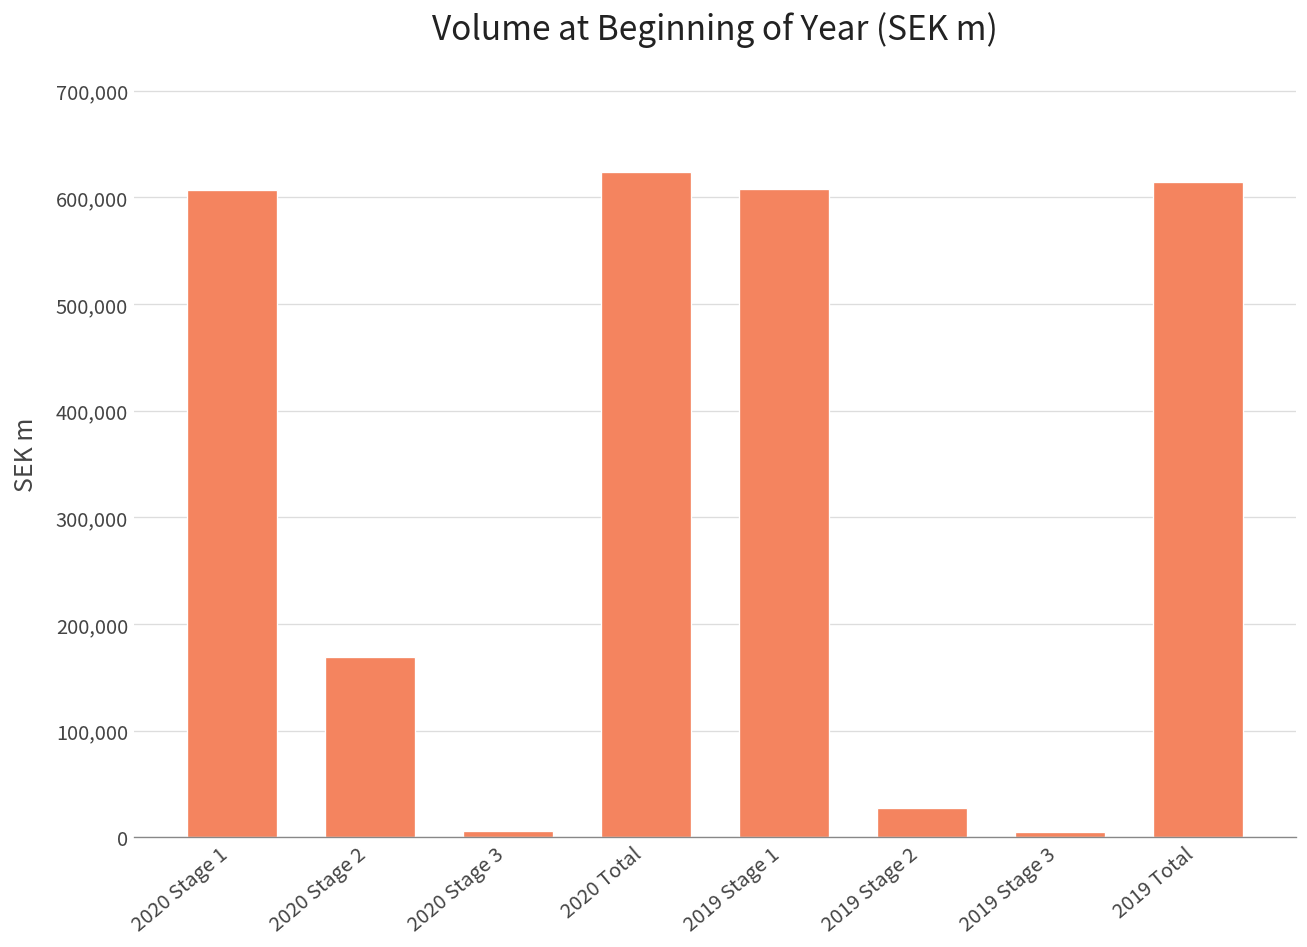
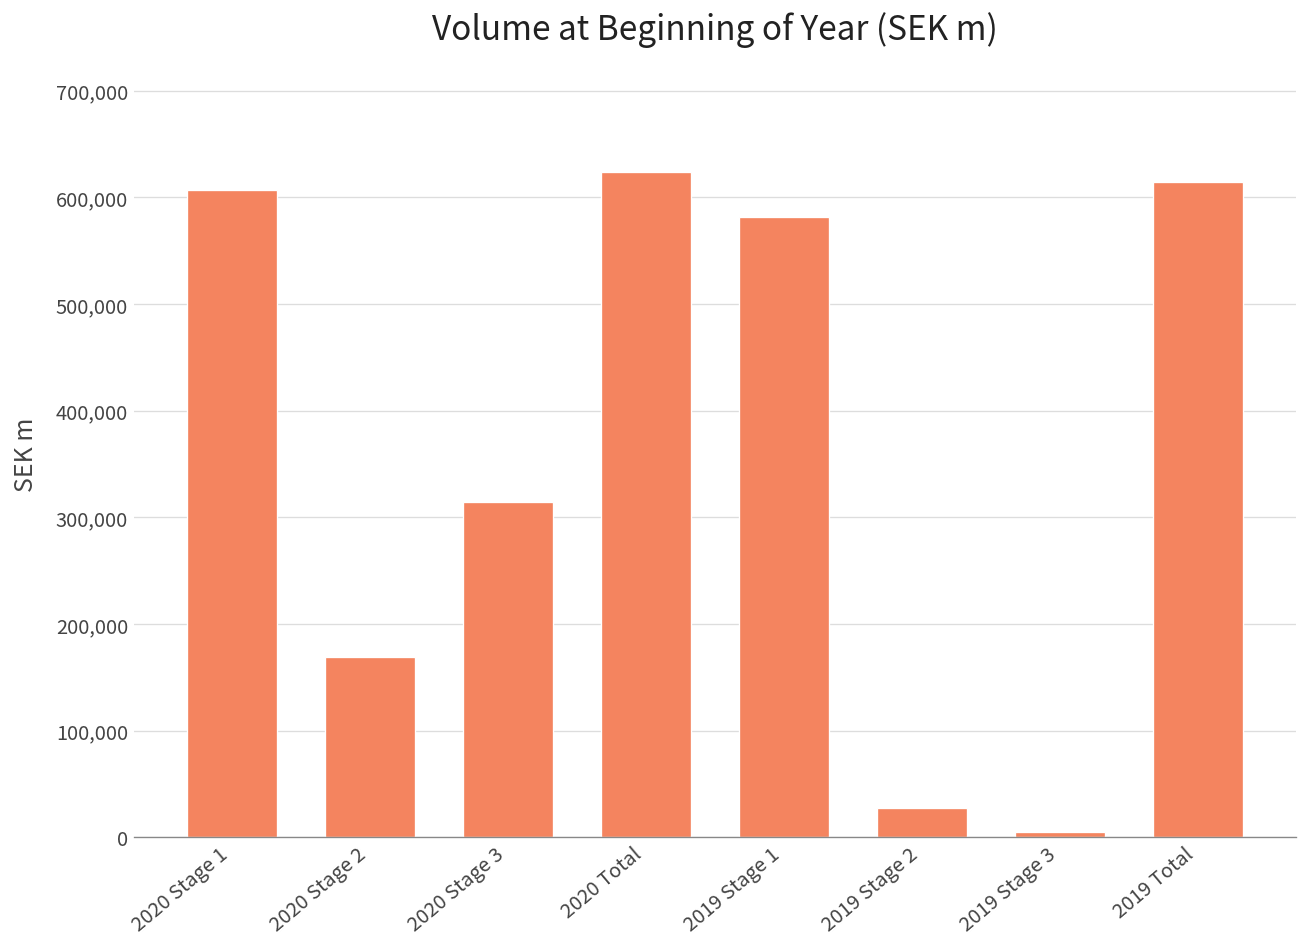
2020 Stage 3: 10,000 -> 310,000
2019 Stage 1: 610,000 -> 580,000
